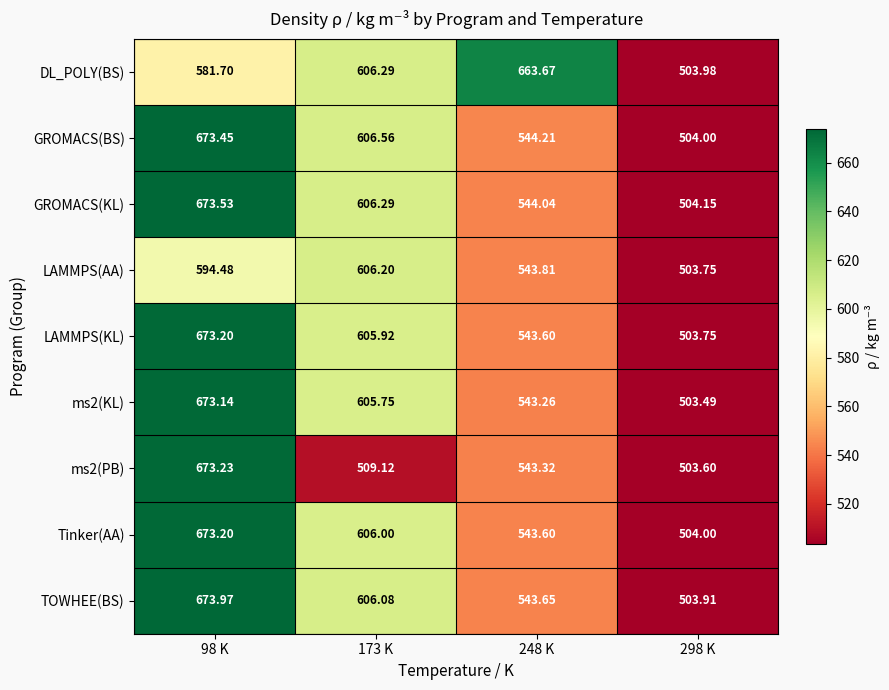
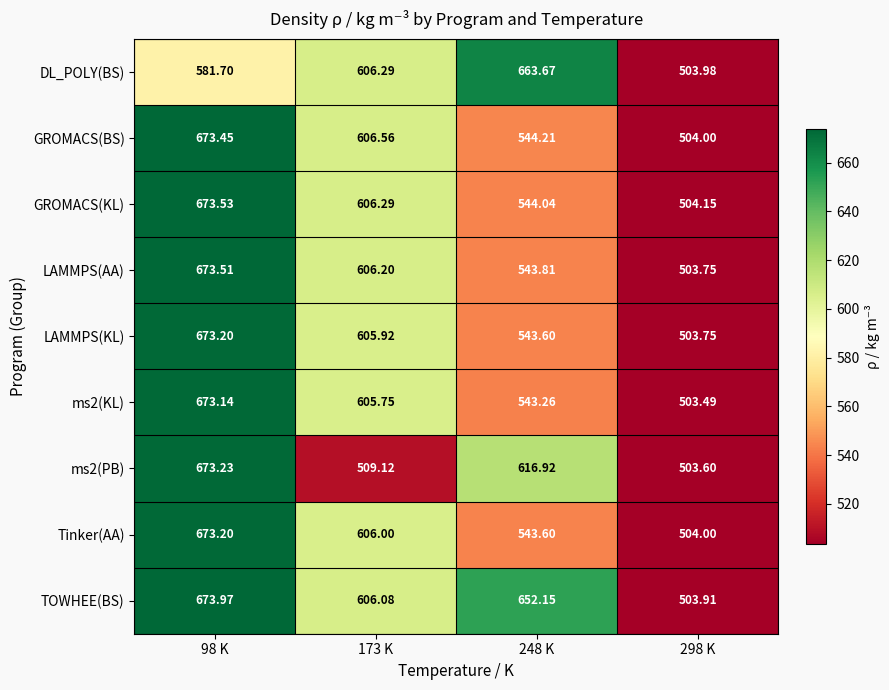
LAMMPS(AA), 98 K: 594.48 -> 673.51
ms2(PB), 248 K: 543.32 -> 616.92
TOWHEE(BS), 248 K: 543.65 -> 652.15
